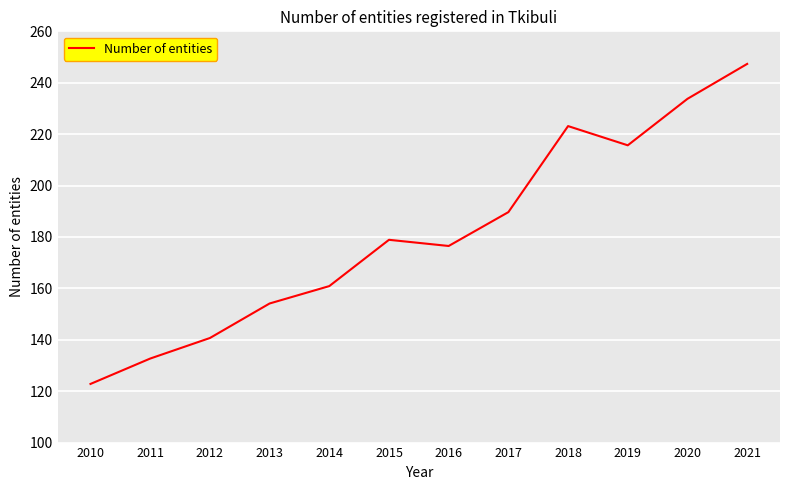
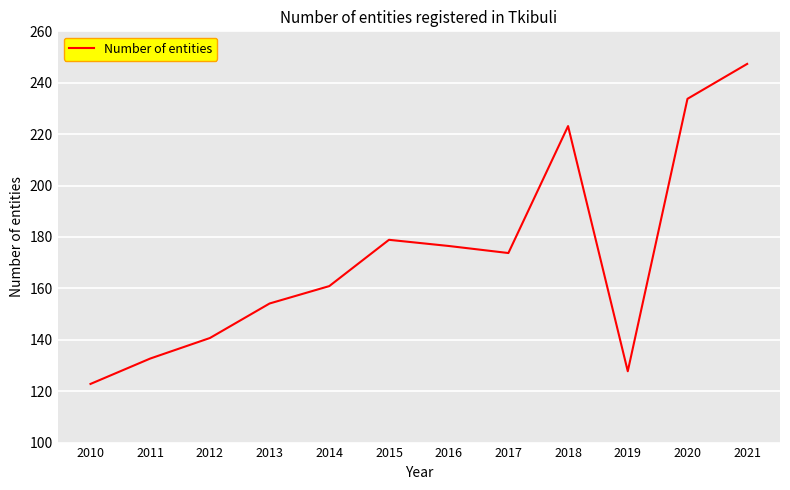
2017: 190 -> 174
2019: 216 -> 128
